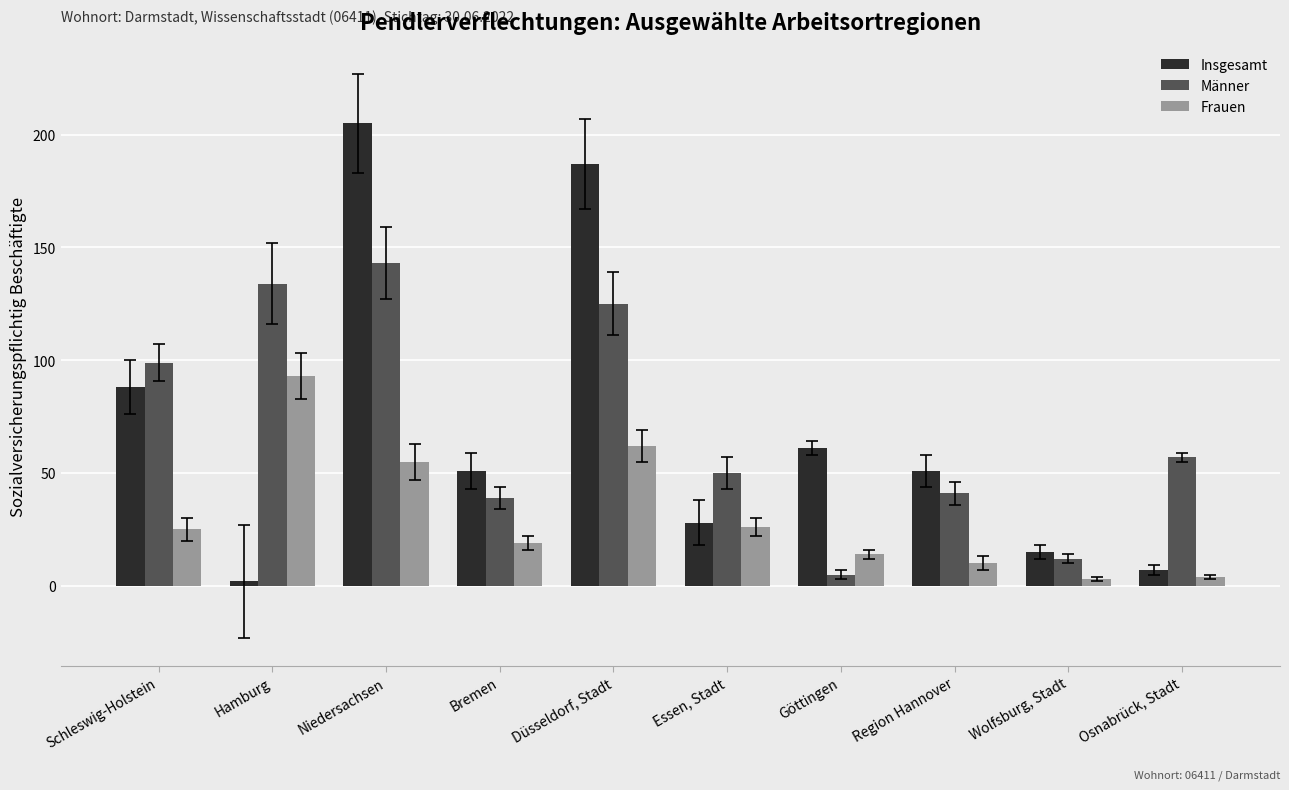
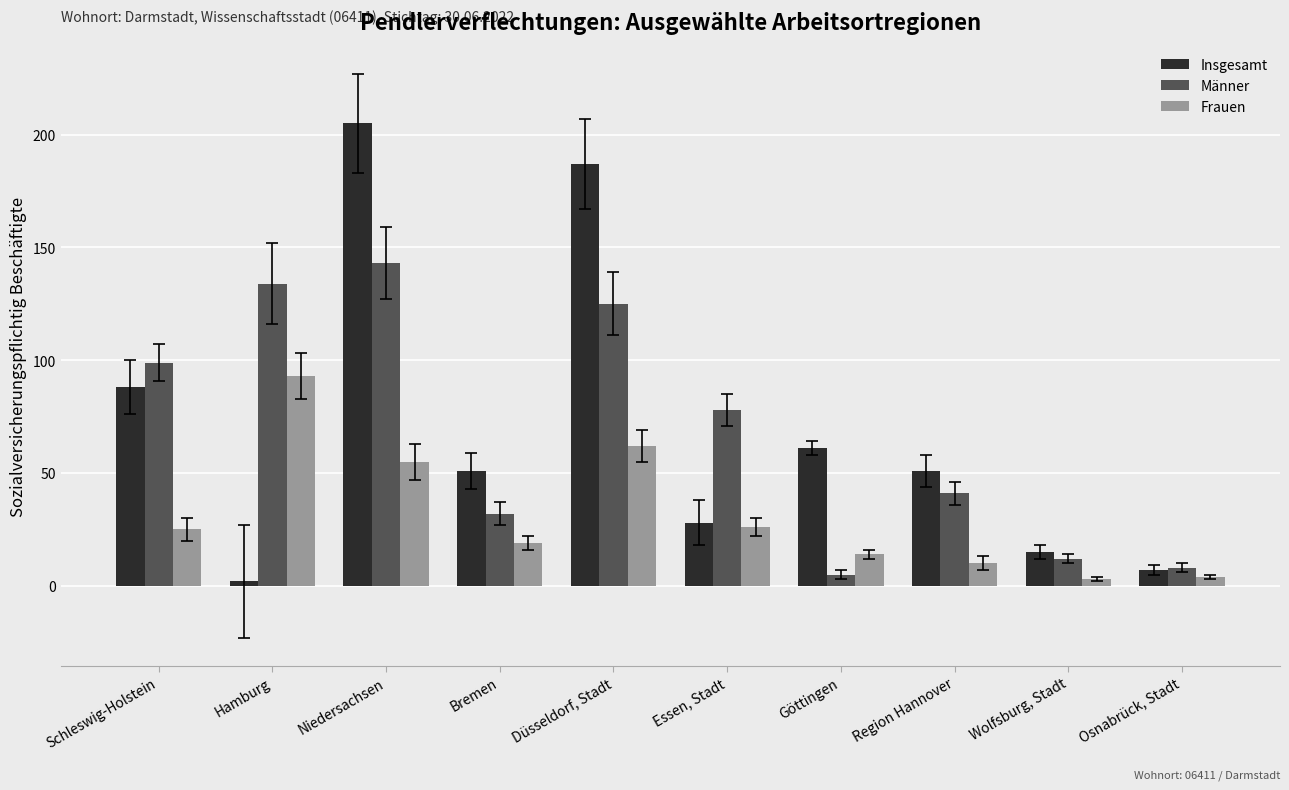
Männer, Bremen: 39 -> 32
Männer, Essen, Stadt: 50 -> 78
Männer, Osnabrück, Stadt: 57 -> 8
